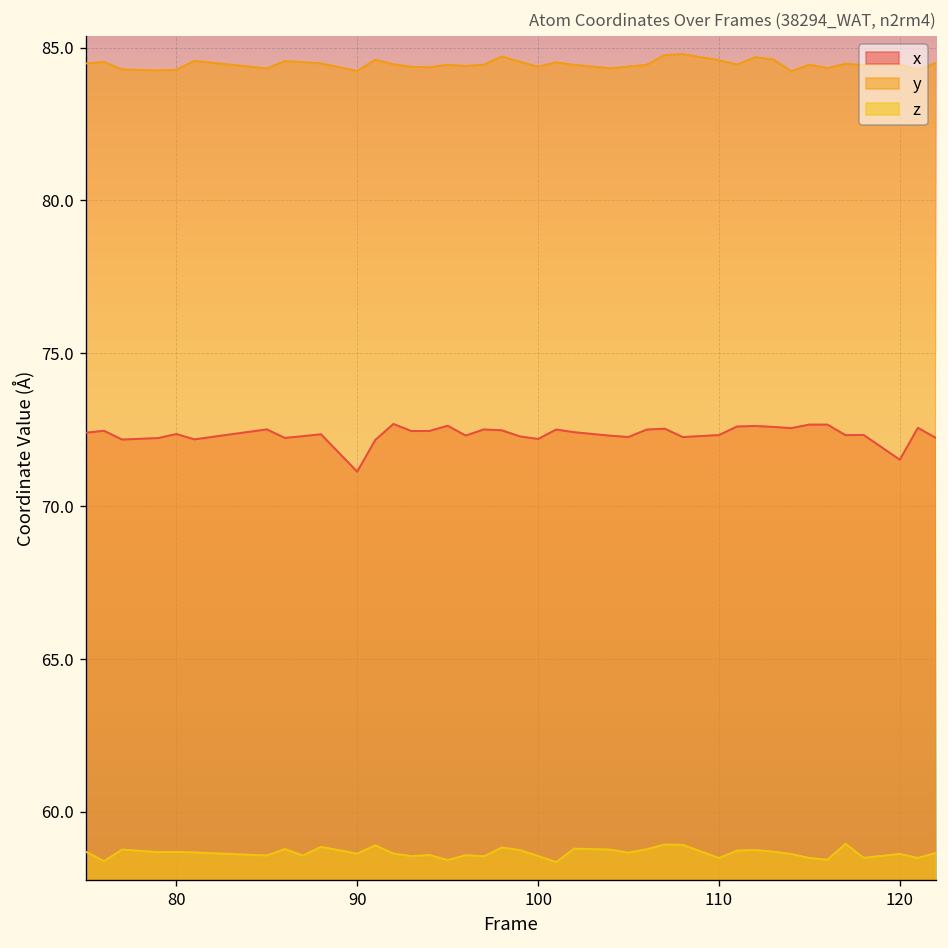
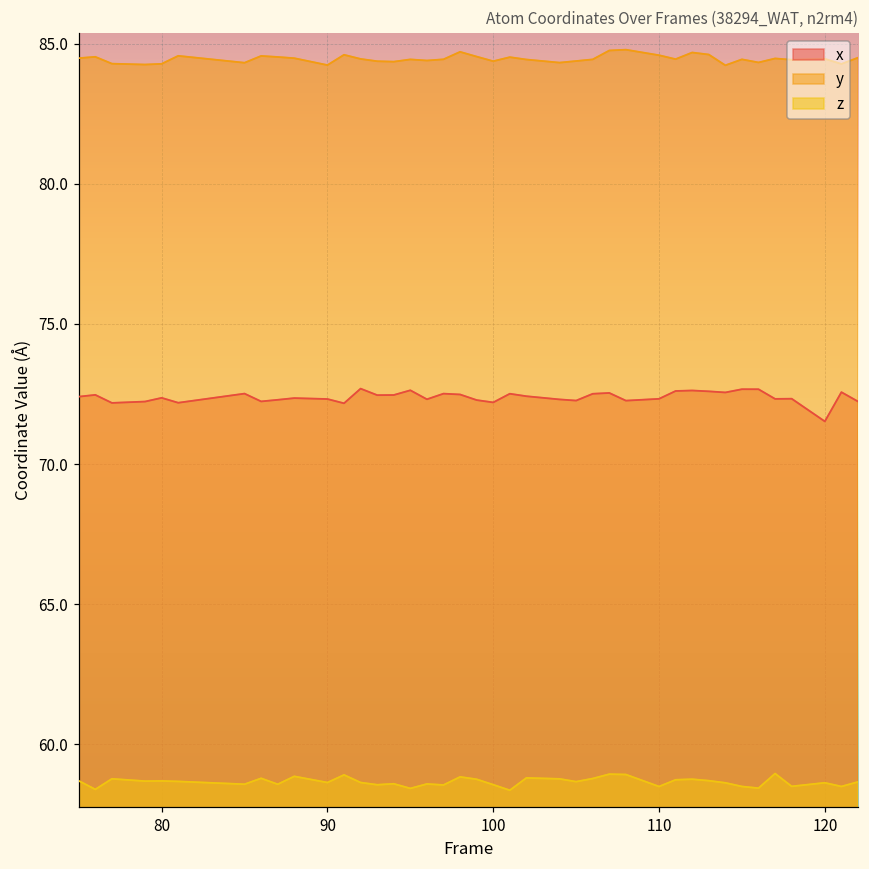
x, 90: 71.1 -> 72.3
